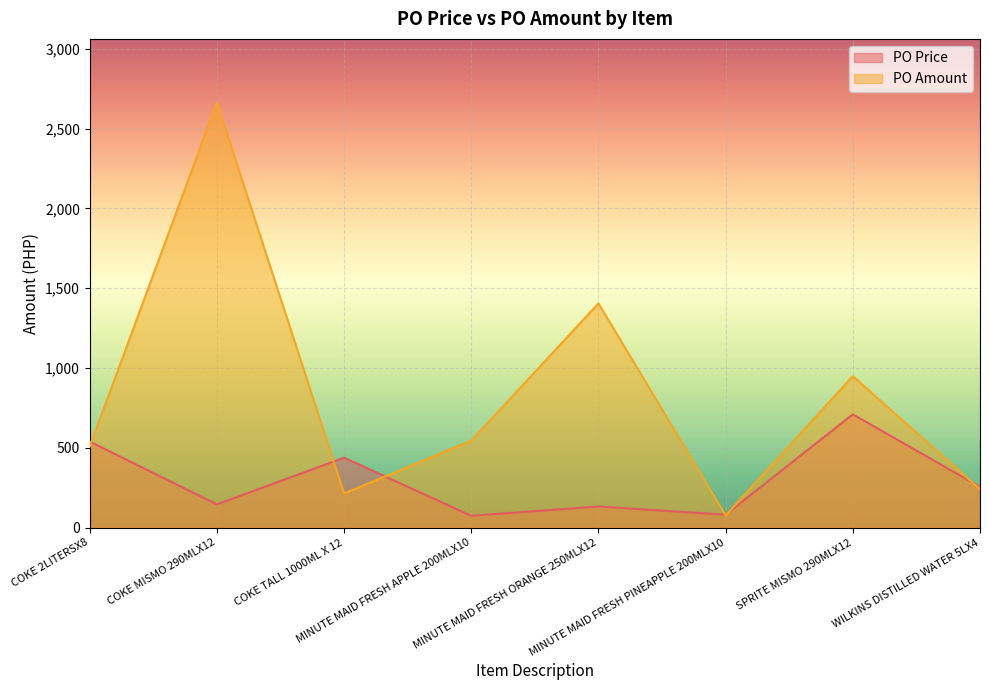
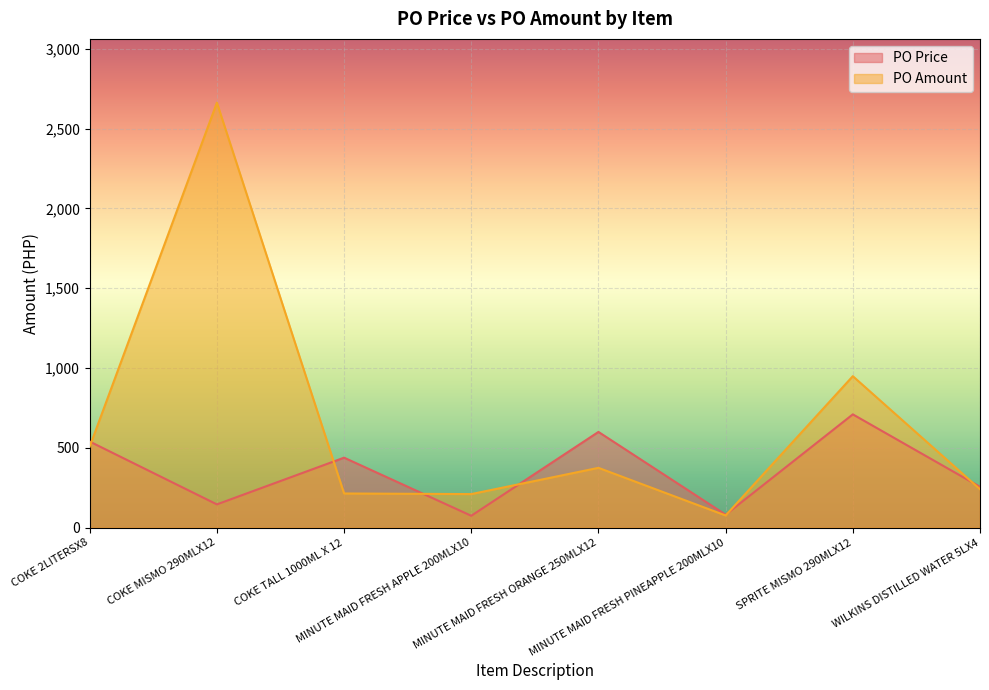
PO Amount, MINUTE MAID FRESH APPLE 200MLX10: 540 -> 210
PO Price, MINUTE MAID FRESH ORANGE 250MLX12: 130 -> 600
PO Amount, MINUTE MAID FRESH ORANGE 250MLX12: 1,410 -> 370
